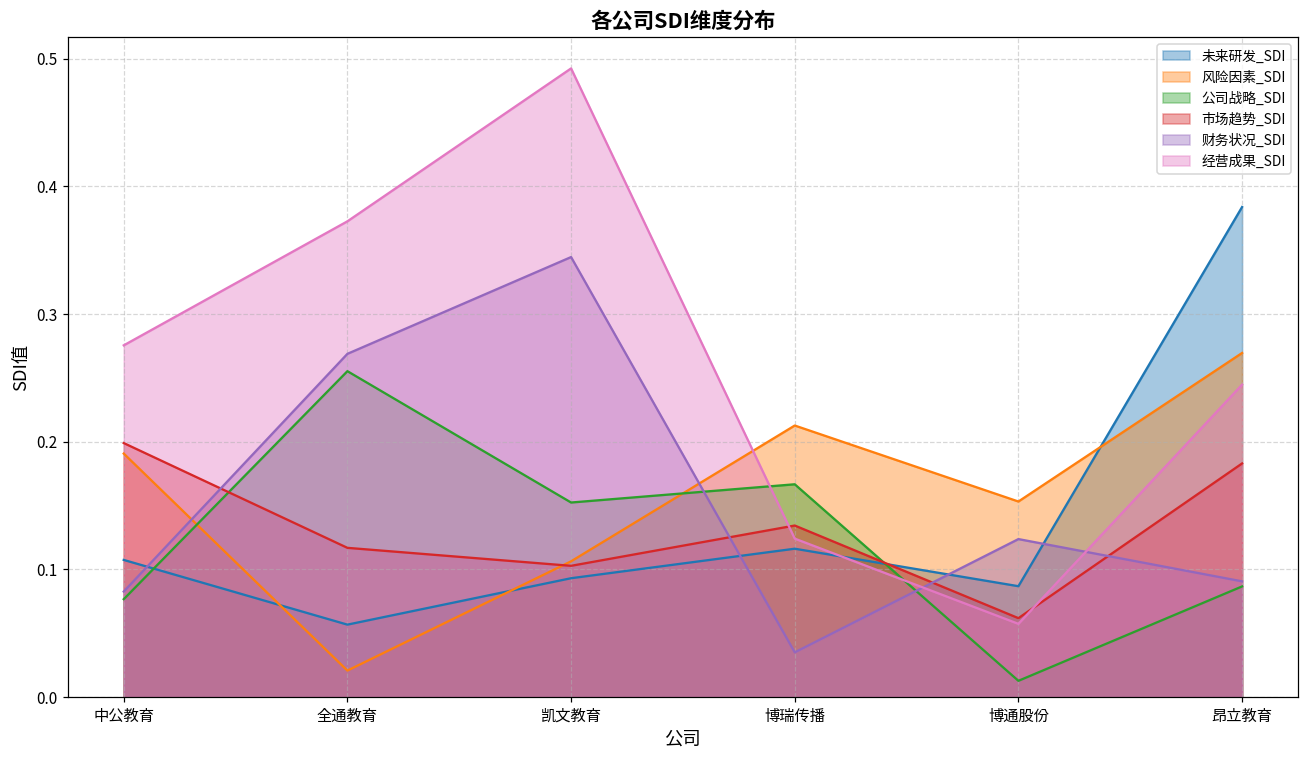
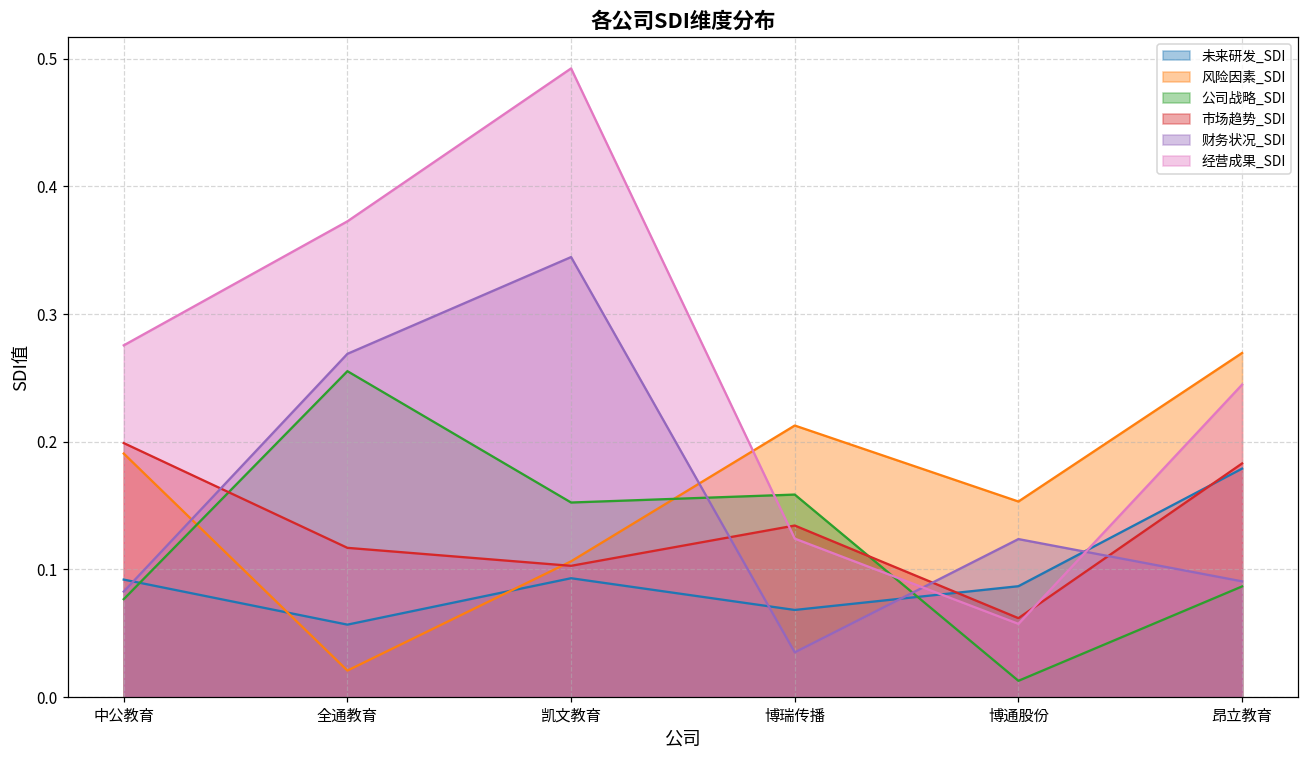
未来研发_SDI, 中公教育: 0.107 -> 0.092
未来研发_SDI, 博瑞传播: 0.116 -> 0.068
公司战略_SDI, 博瑞传播: 0.167 -> 0.159
未来研发_SDI, 昂立教育: 0.384 -> 0.179
